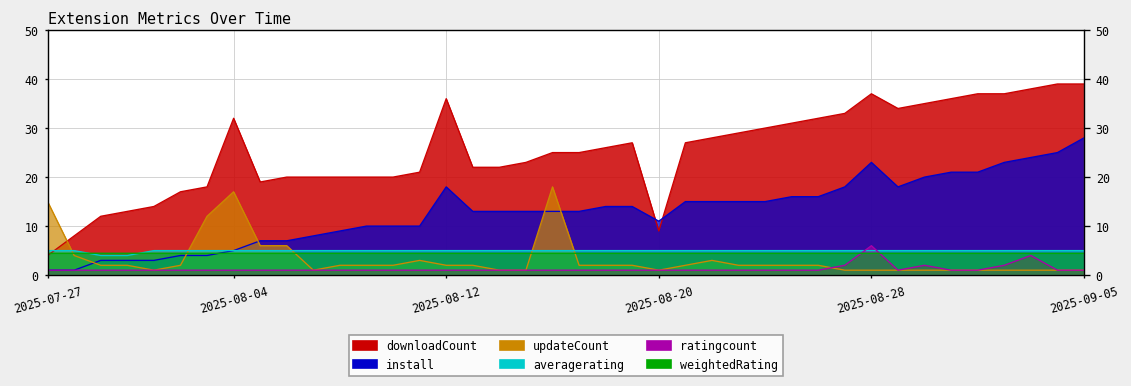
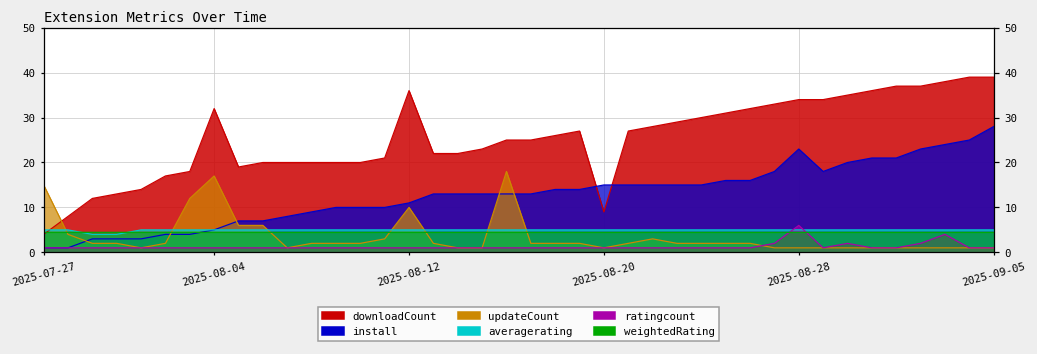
install, 2025-08-12: 18 -> 11
updateCount, 2025-08-12: 2 -> 10
install, 2025-08-20: 11 -> 15
downloadCount, 2025-08-28: 37 -> 34
